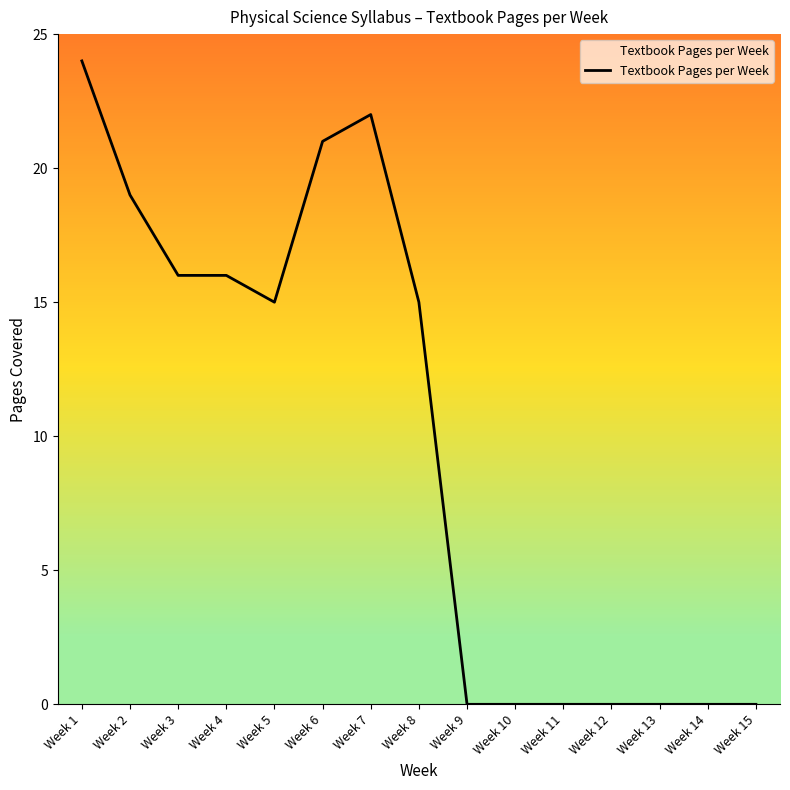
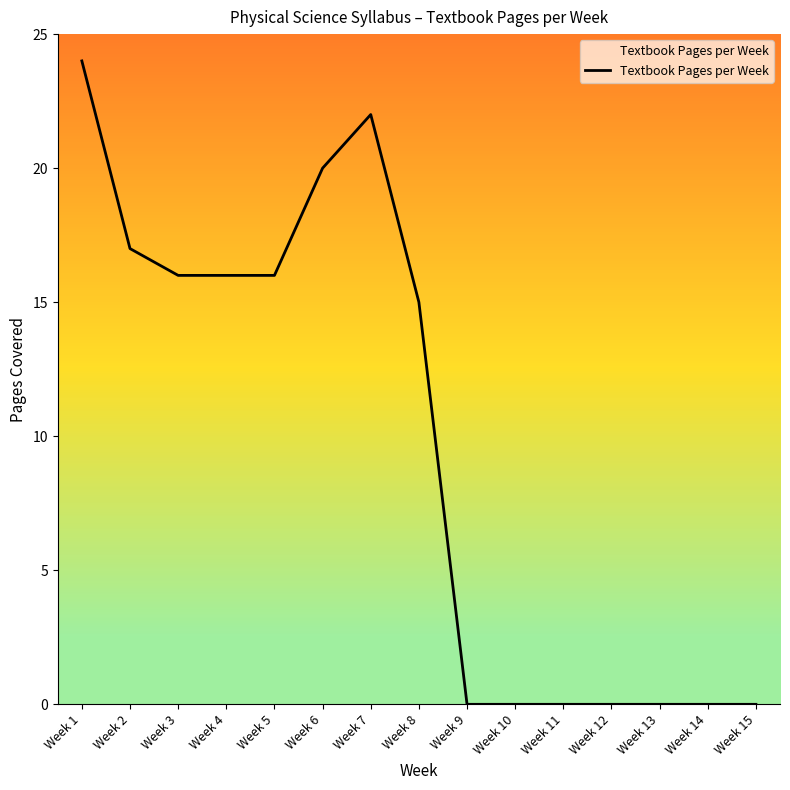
Week 2: 19 -> 17
Week 5: 15 -> 16
Week 6: 21 -> 20
